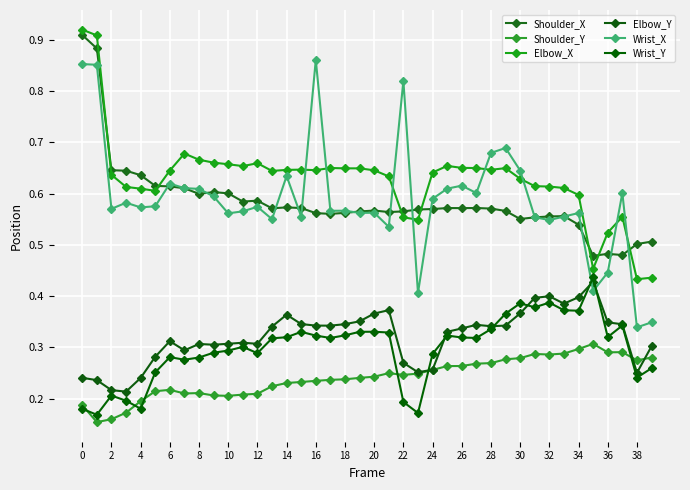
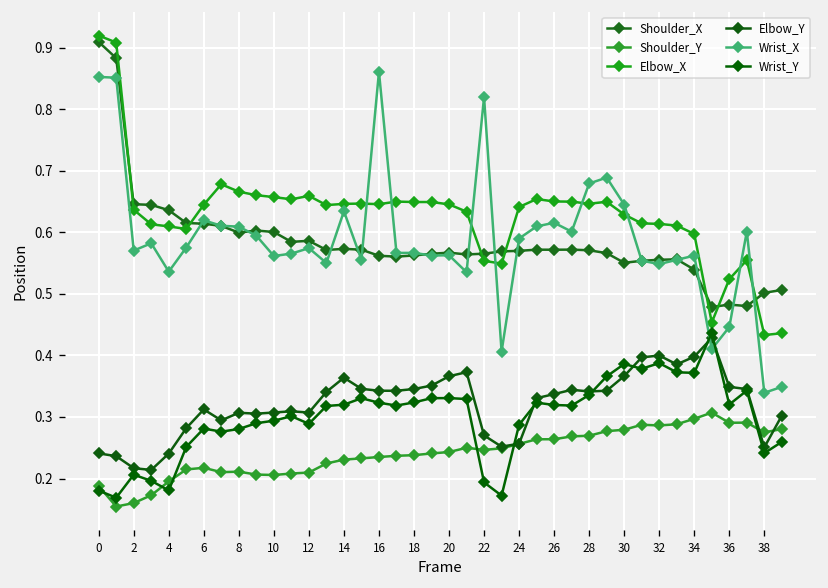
Wrist_X, 4: 0.57 -> 0.54
